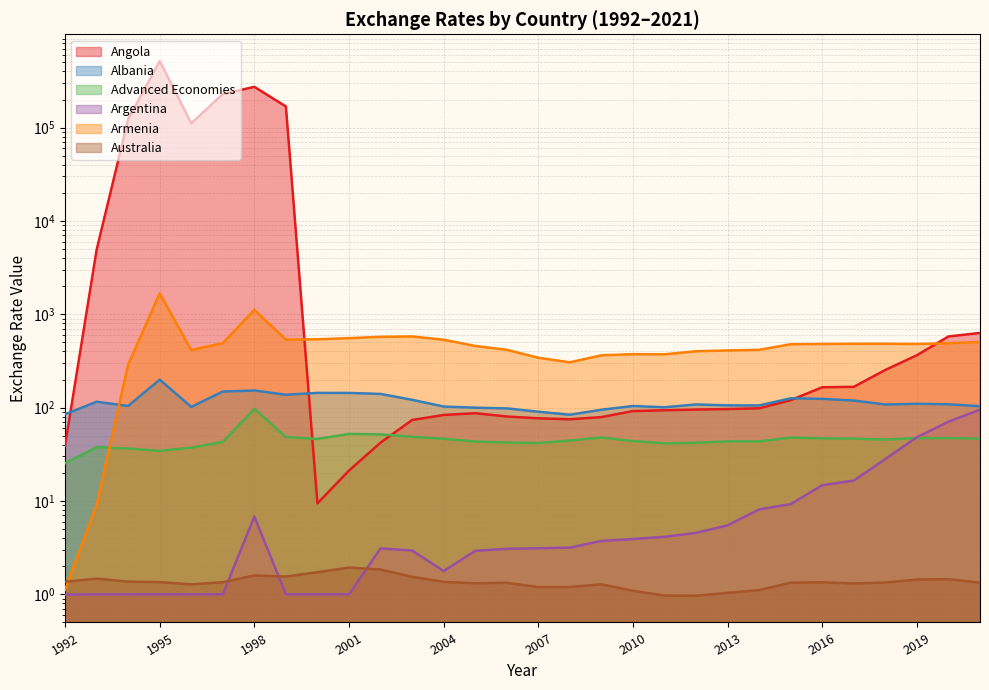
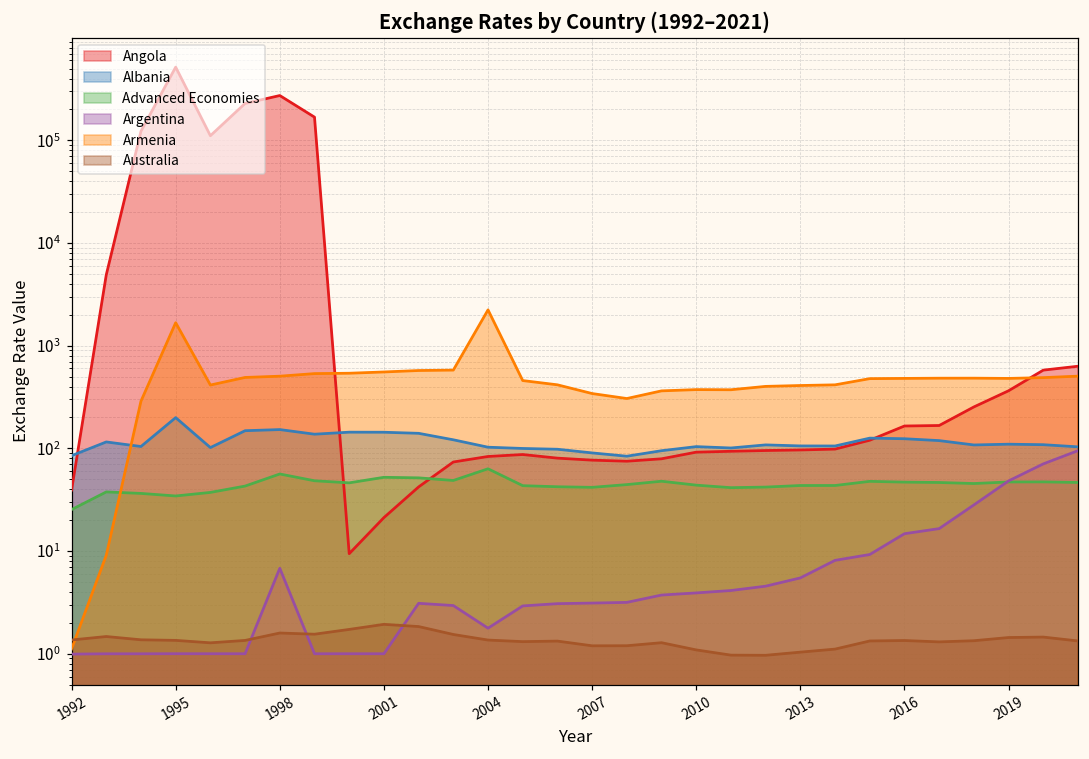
Advanced Economies, 1998: 100 -> 60
Armenia, 1998: 1100 -> 500
Advanced Economies, 2004: 50 -> 60
Armenia, 2004: 500 -> 2200
